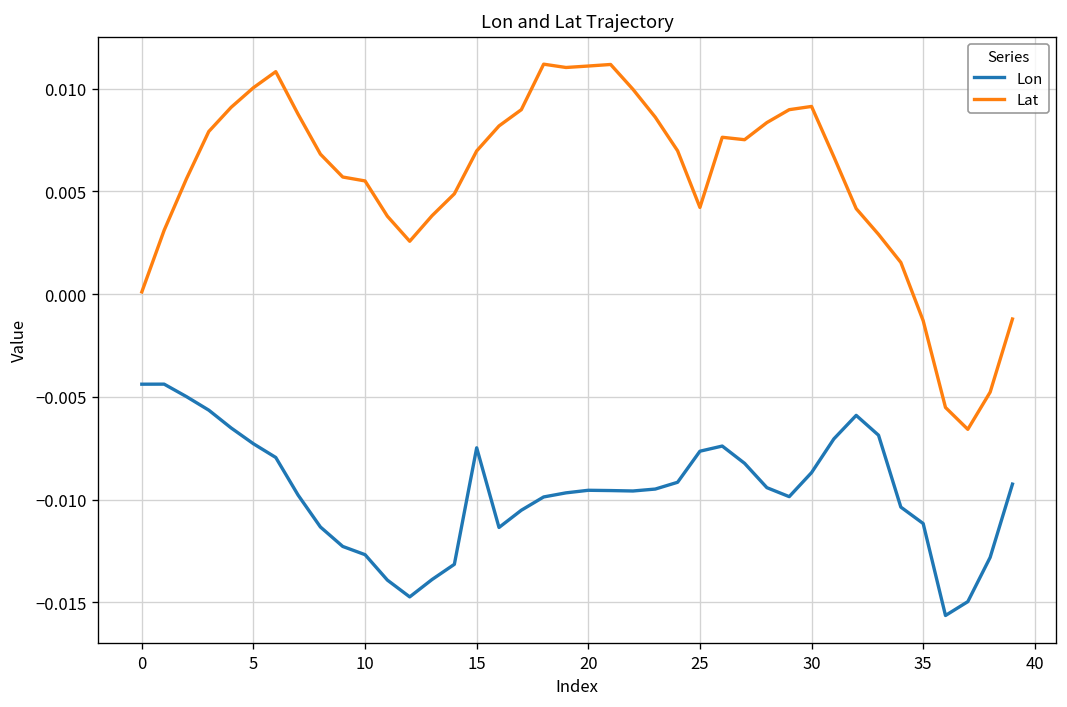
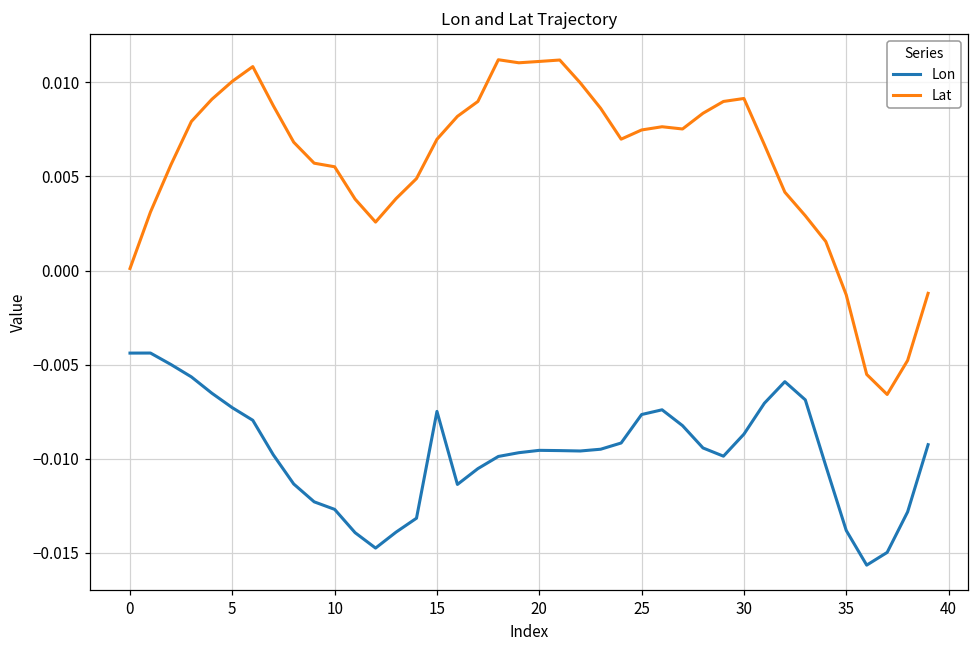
Lat, 25: 0.0042 -> 0.0075
Lon, 35: -0.0112 -> -0.0138
